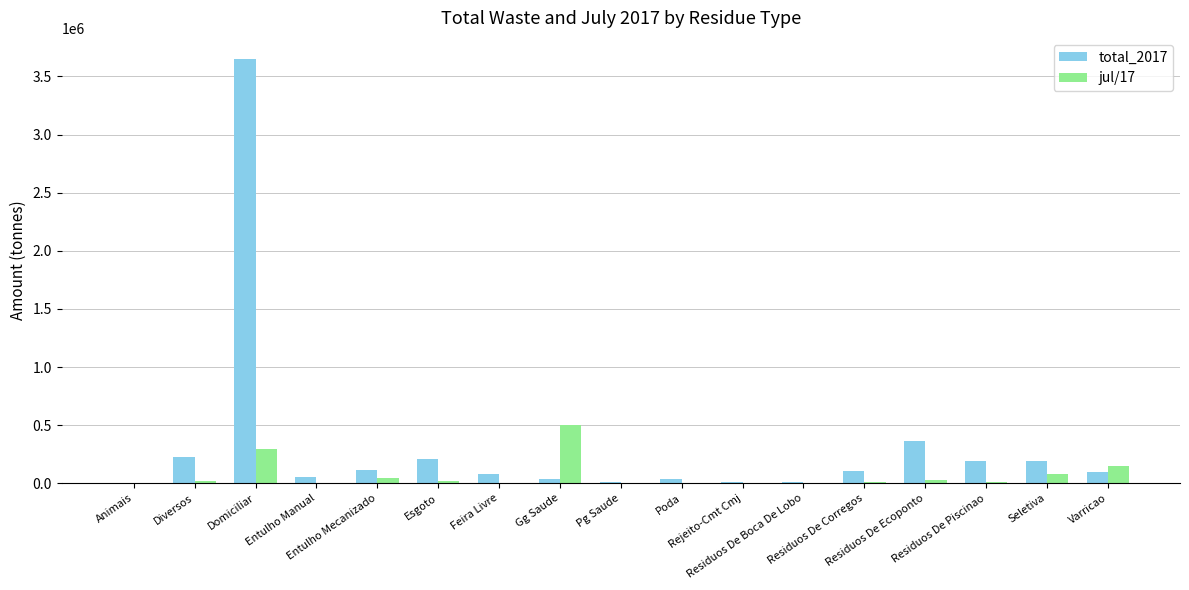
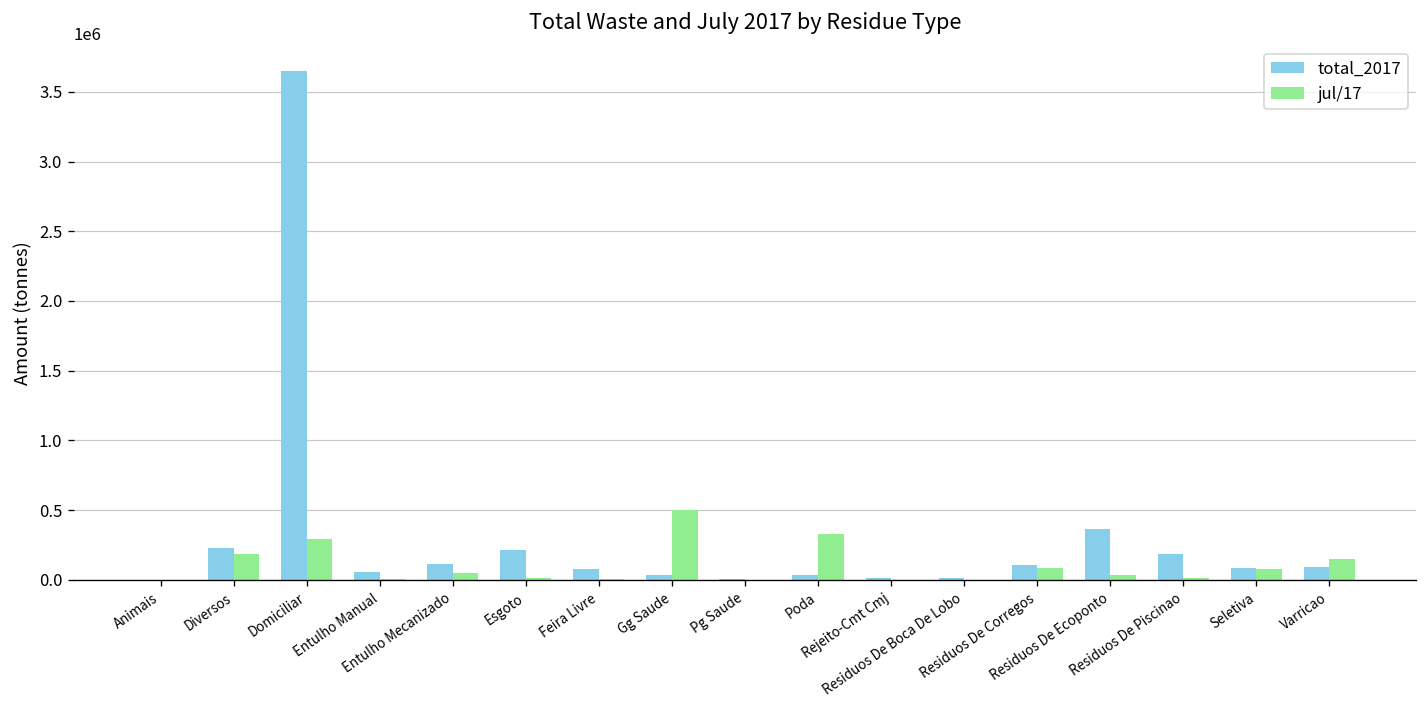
jul/17, Diversos: 20000 -> 190000
jul/17, Poda: 0 -> 330000
jul/17, Residuos De Corregos: 10000 -> 90000
total_2017, Seletiva: 190000 -> 90000
